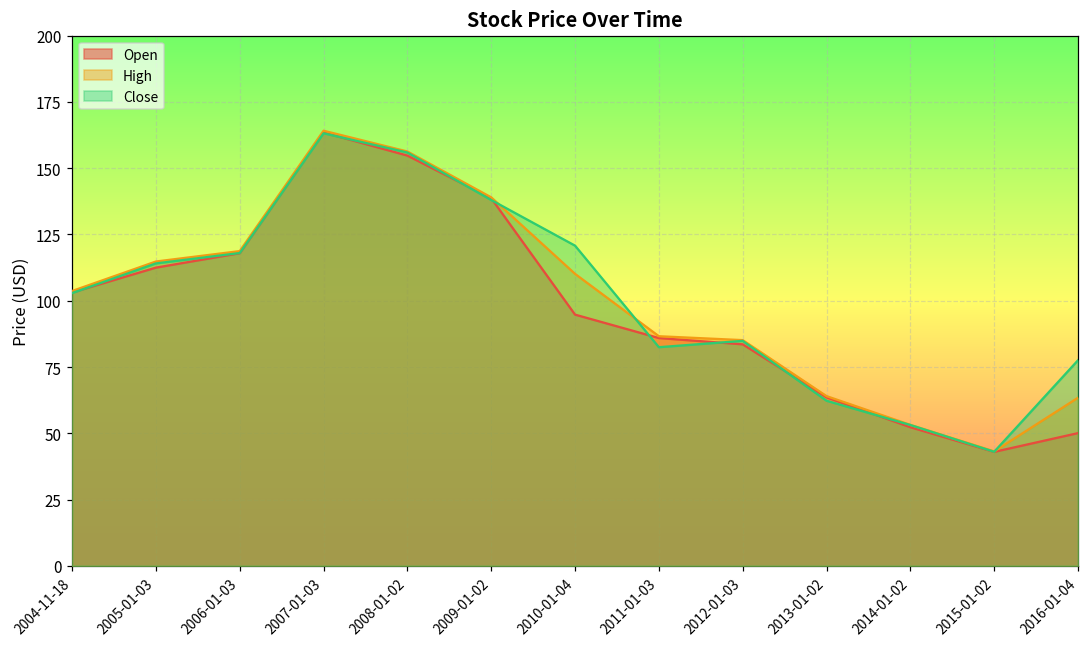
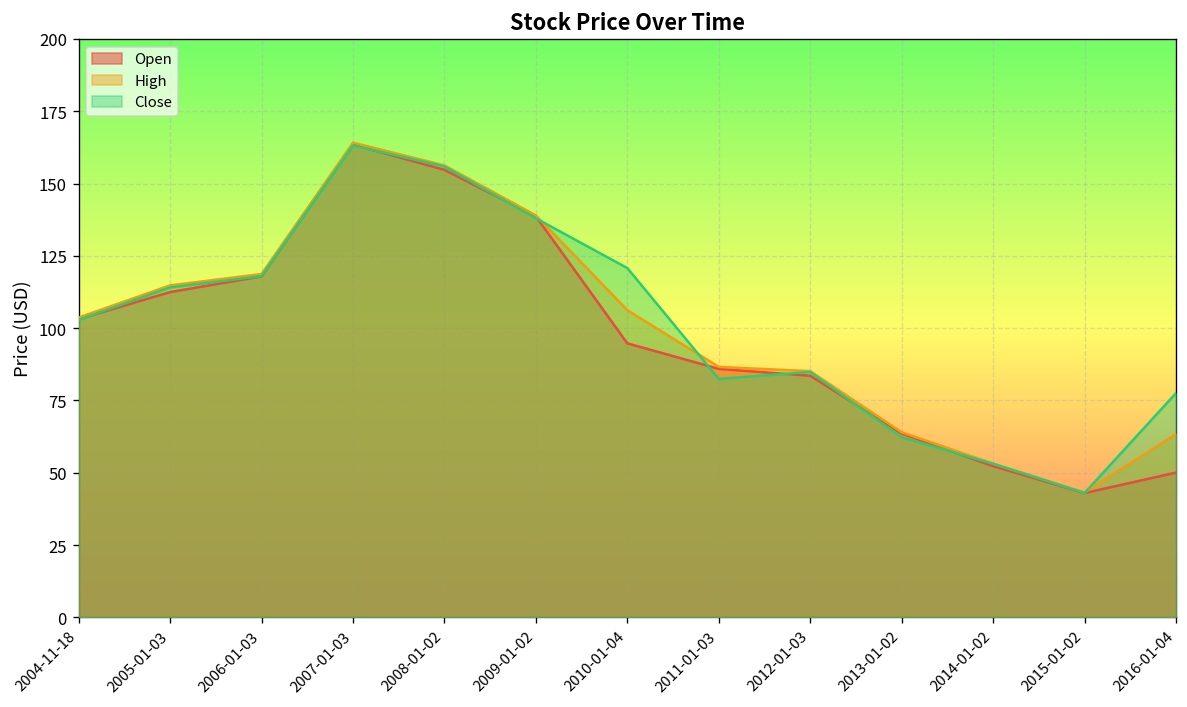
High, 2010-01-04: 110 -> 106
